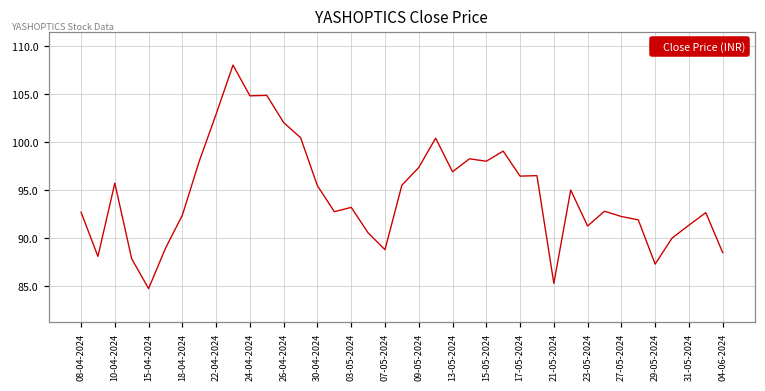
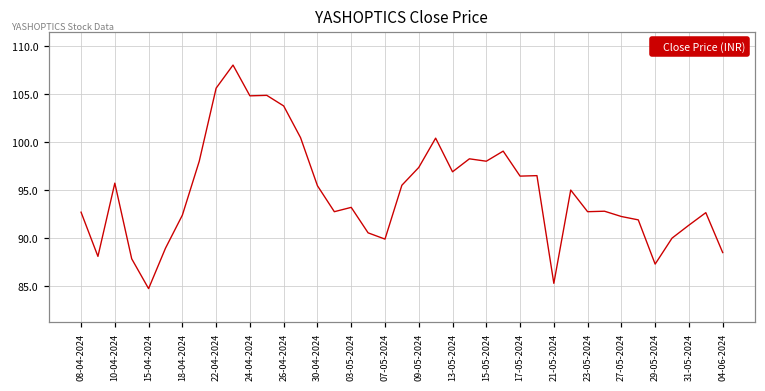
22-04-2024: 103 -> 106
26-04-2024: 102 -> 104
07-05-2024: 89 -> 90
23-05-2024: 91 -> 93
